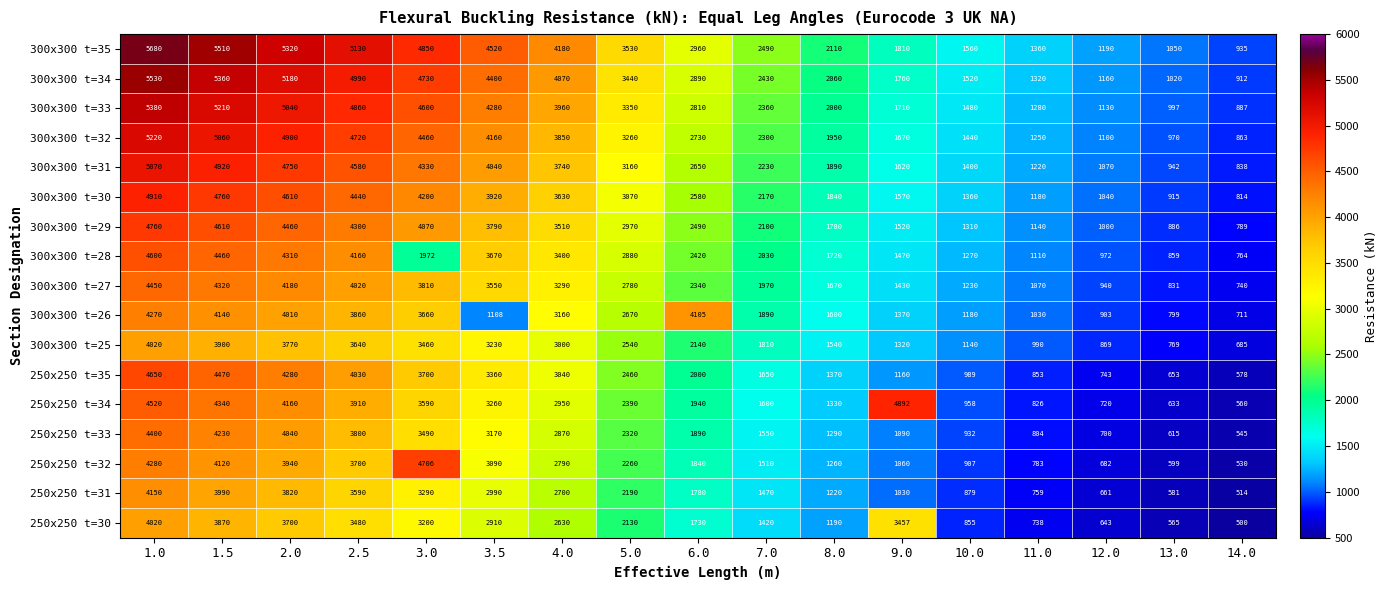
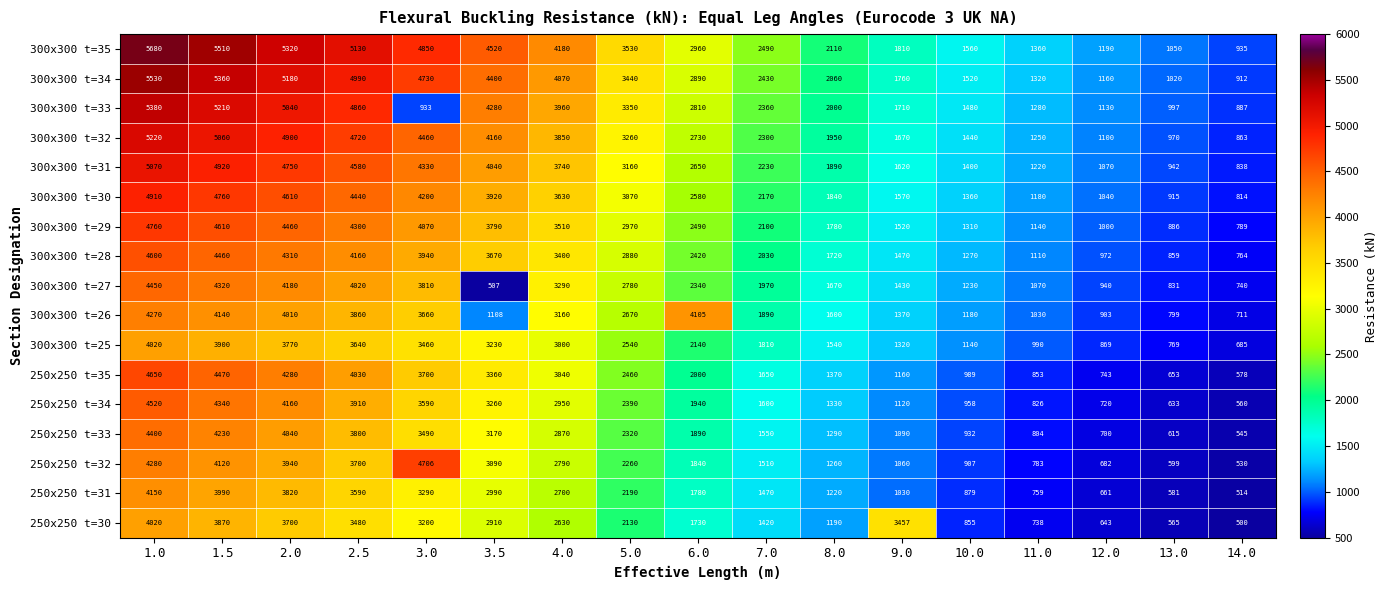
300x300 t=33, 3.0: 4600 -> 933
300x300 t=28, 3.0: 1972 -> 3940
300x300 t=27, 3.5: 3550 -> 507
250x250 t=34, 9.0: 4892 -> 1120
